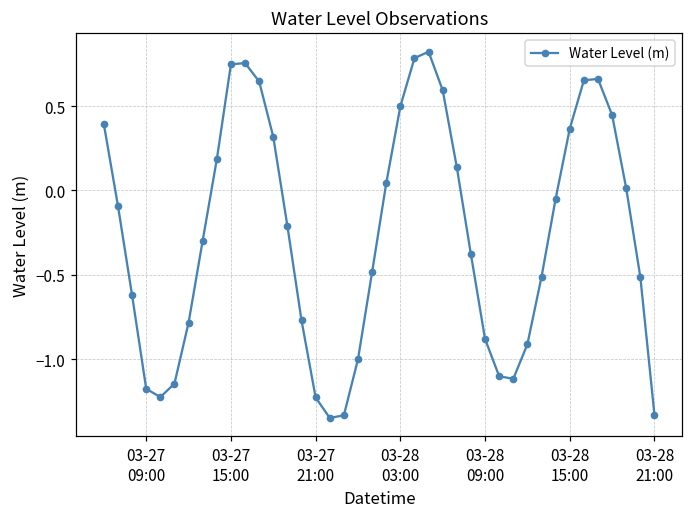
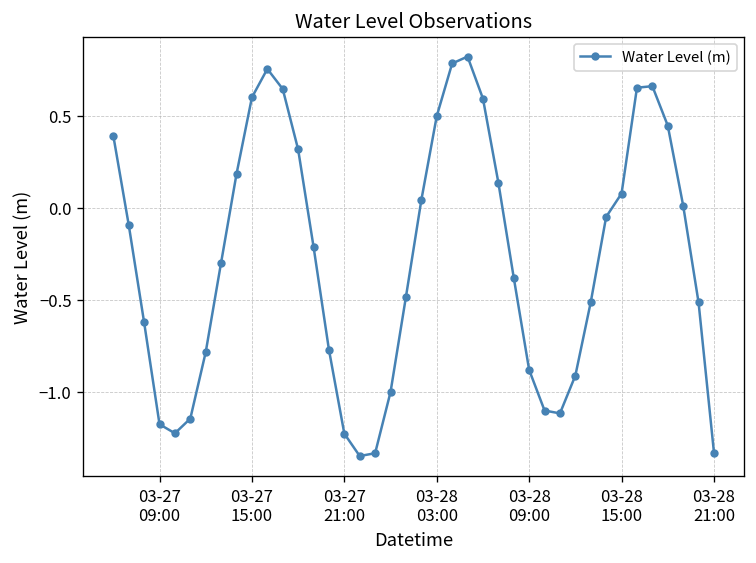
03-27 15:00: 0.75 -> 0.60
03-28 15:00: 0.37 -> 0.08
